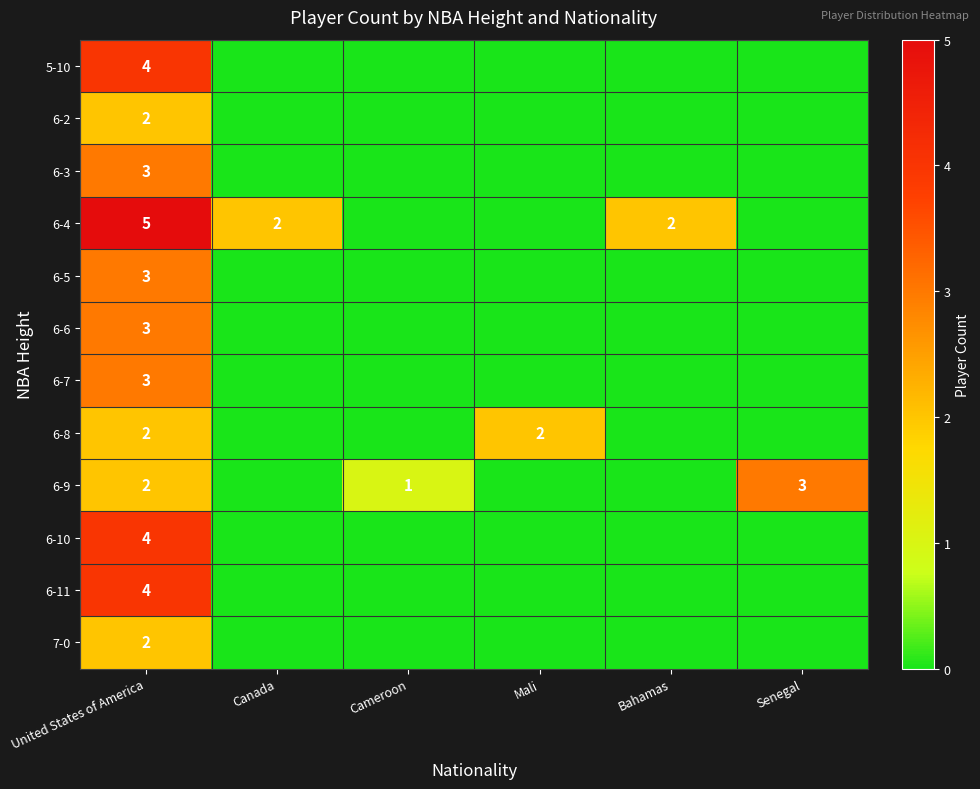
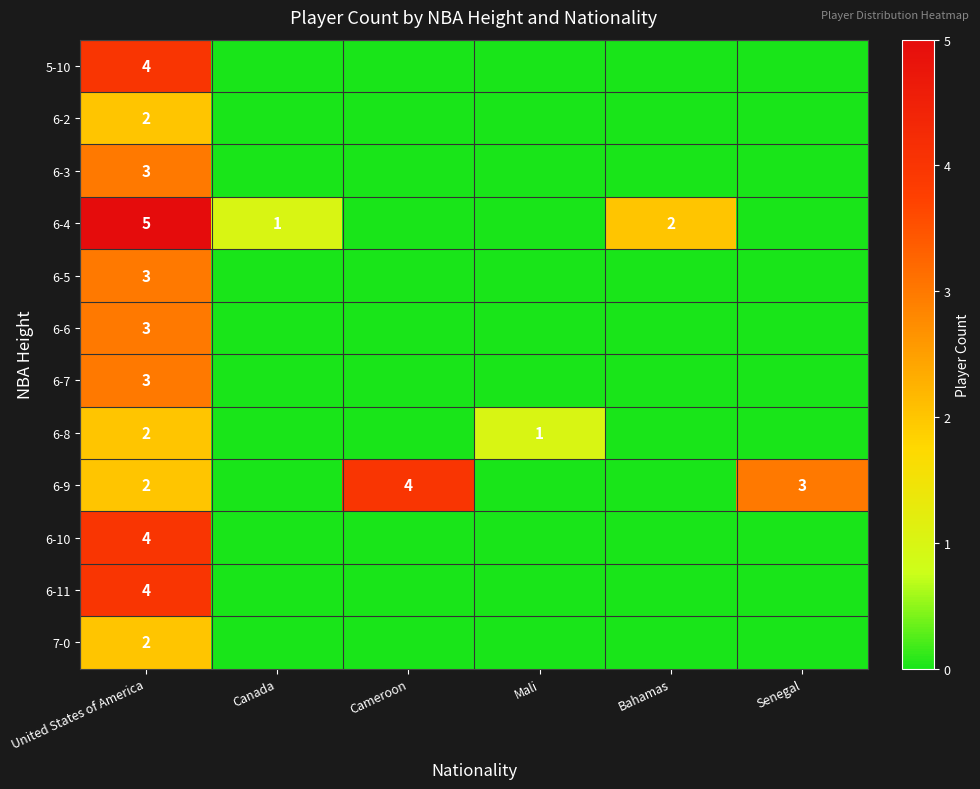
6-4, Canada: 2 -> 1
6-8, Mali: 2 -> 1
6-9, Cameroon: 1 -> 4
